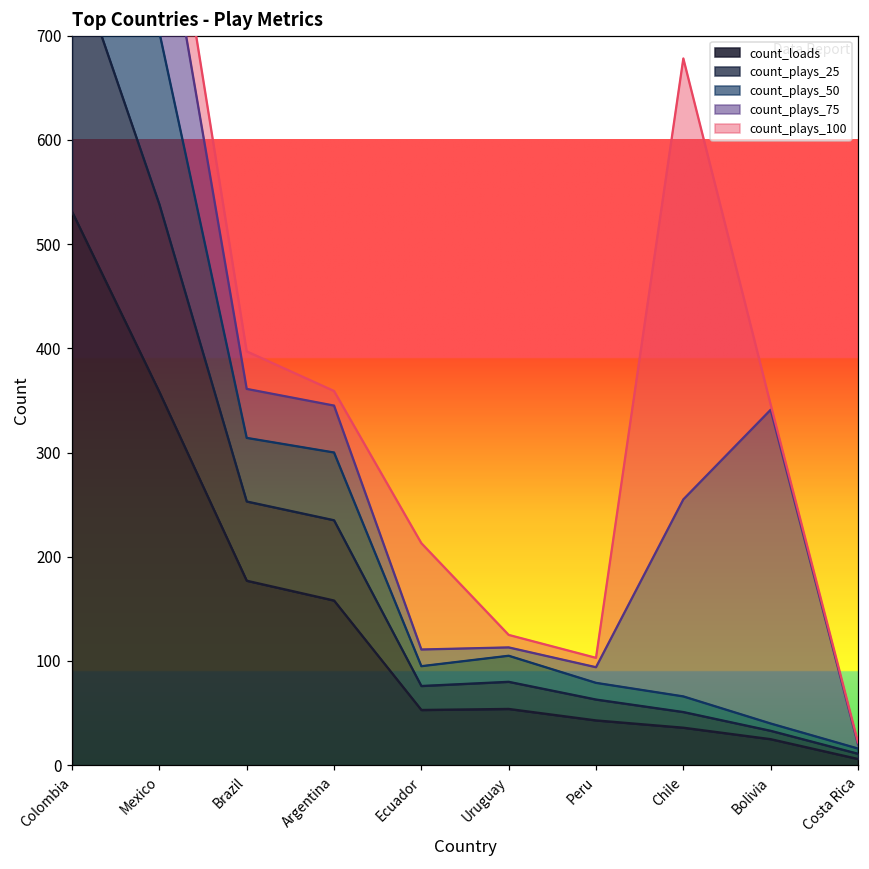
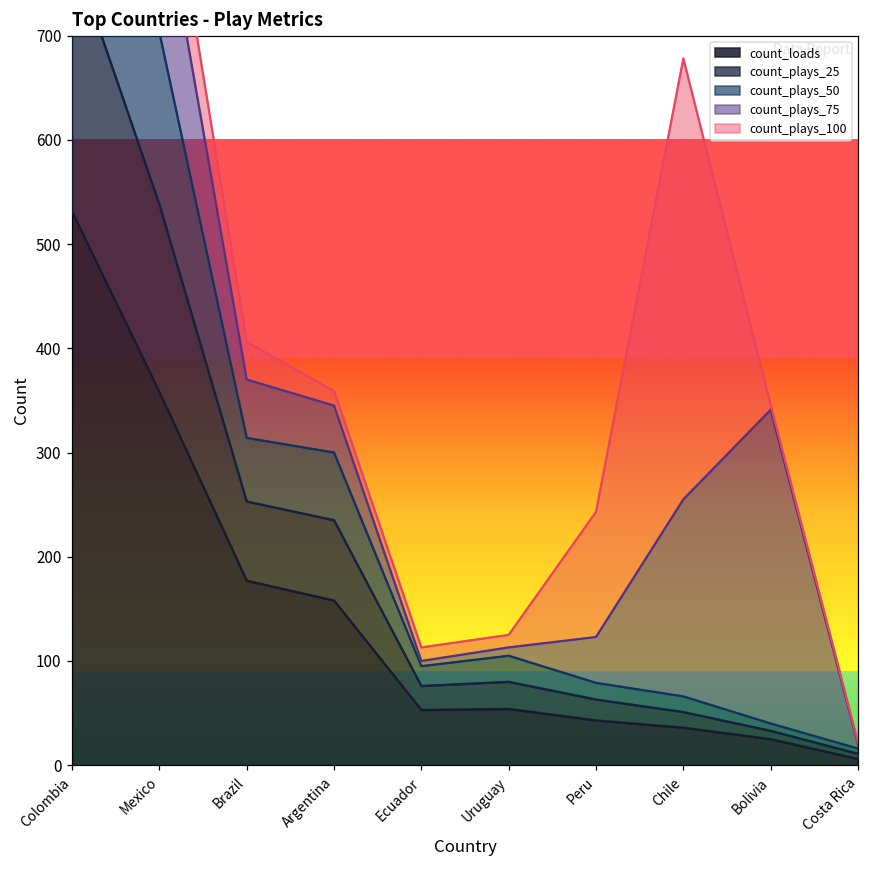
count_plays_75, Brazil: 50 -> 60
count_plays_75, Ecuador: 20 -> 10
count_plays_100, Ecuador: 100 -> 10
count_plays_75, Peru: 20 -> 40
count_plays_100, Peru: 10 -> 120
